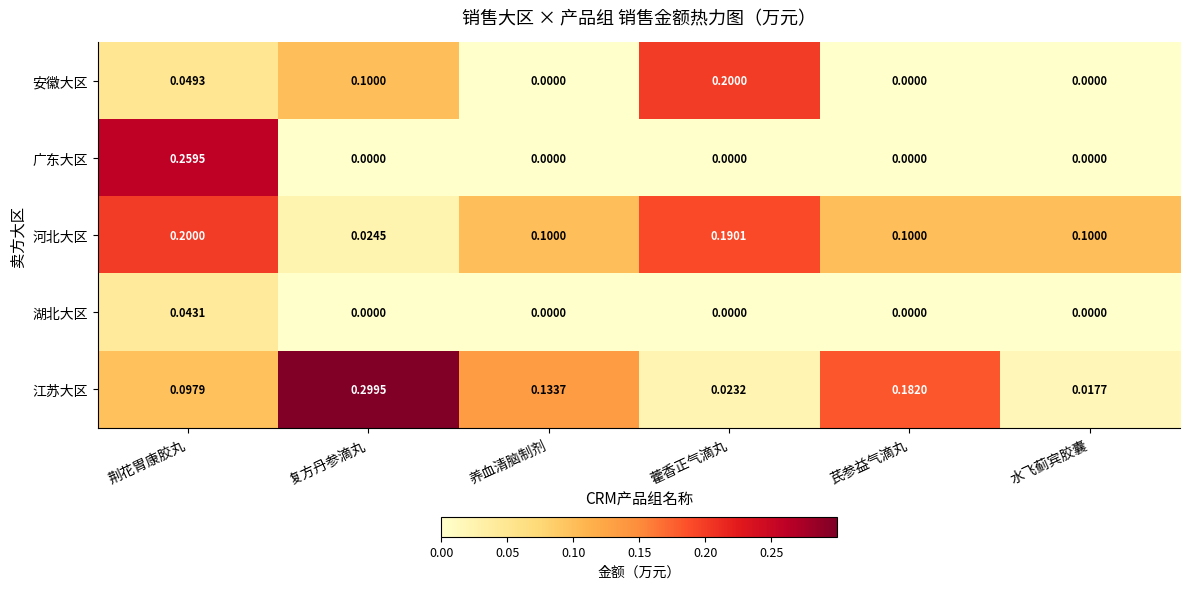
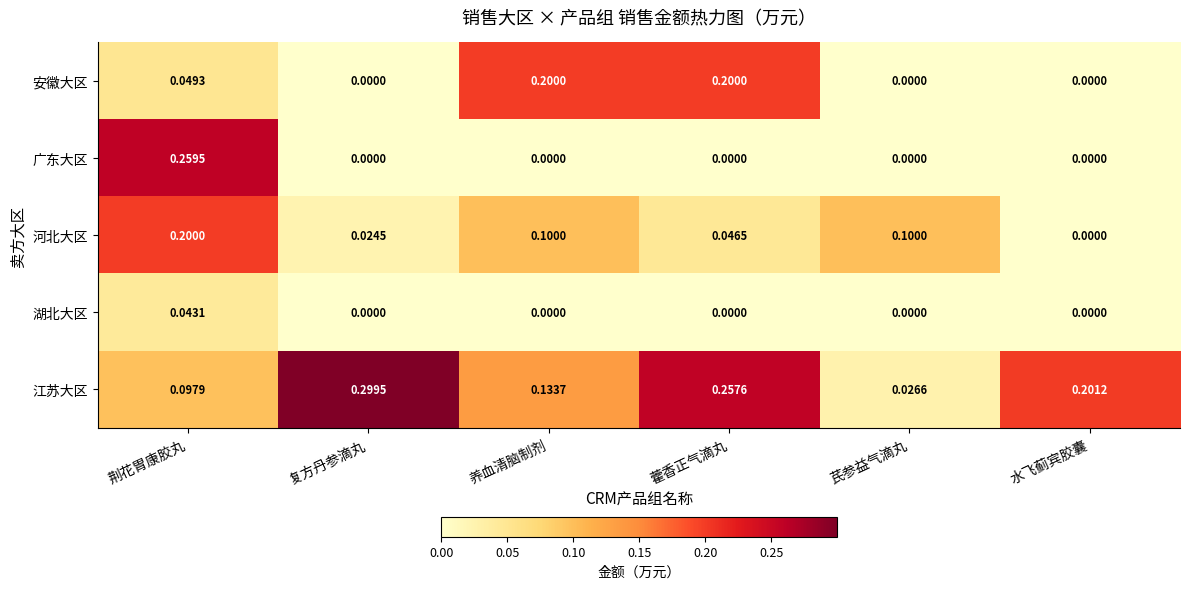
安徽大区, 复方丹参滴丸: 0.1000 -> 0.0000
安徽大区, 养血清脑制剂: 0.0000 -> 0.2000
河北大区, 藿香正气滴丸: 0.1901 -> 0.0465
河北大区, 水飞蓟宾胶囊: 0.1000 -> 0.0000
江苏大区, 藿香正气滴丸: 0.0232 -> 0.2576
江苏大区, 芪参益气滴丸: 0.1820 -> 0.0266
江苏大区, 水飞蓟宾胶囊: 0.0177 -> 0.2012
